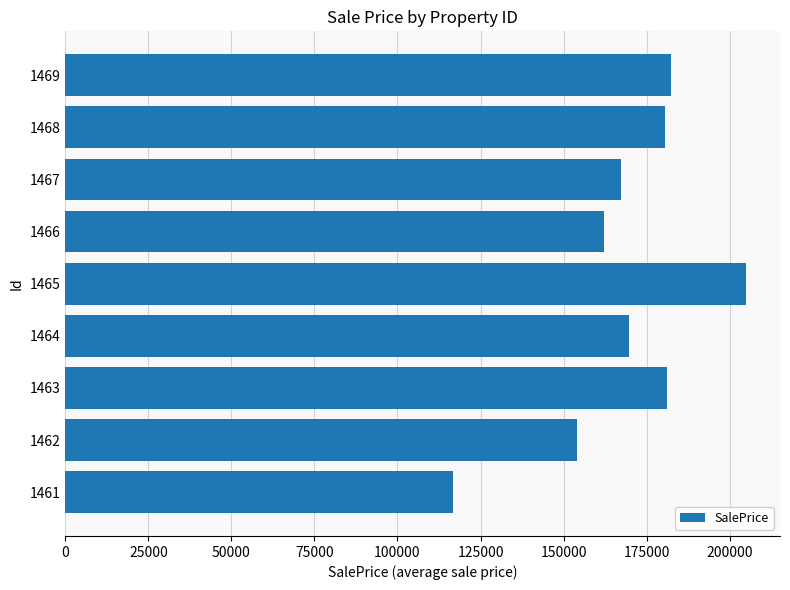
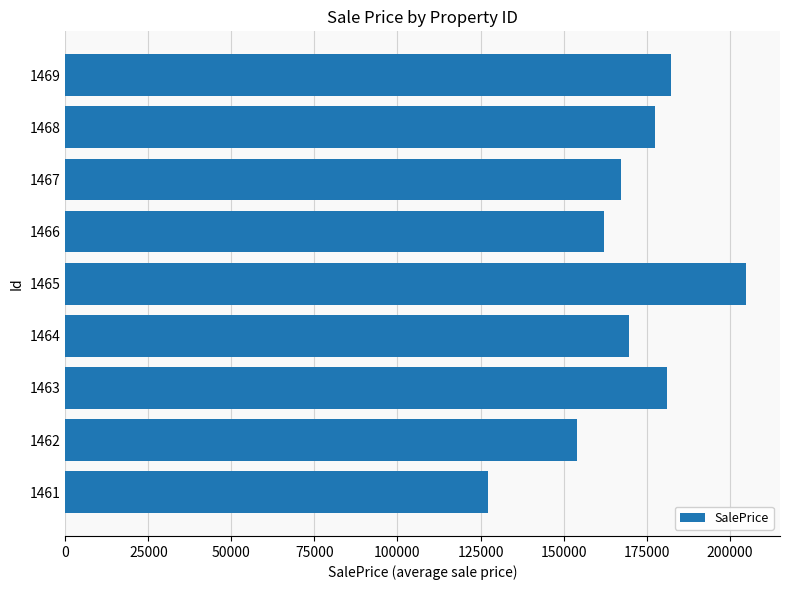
1468: 180000 -> 177000
1461: 117000 -> 127000
